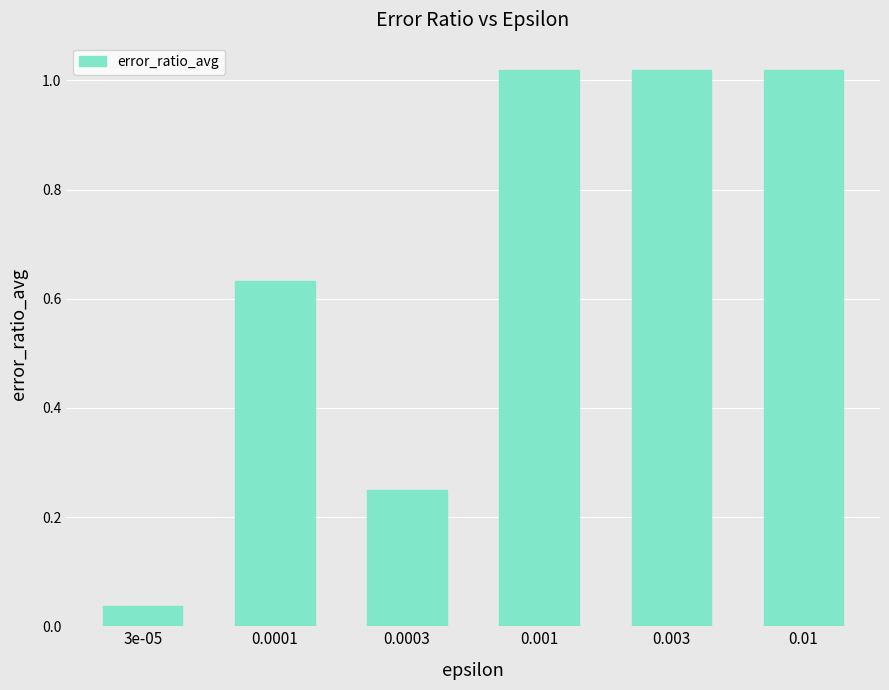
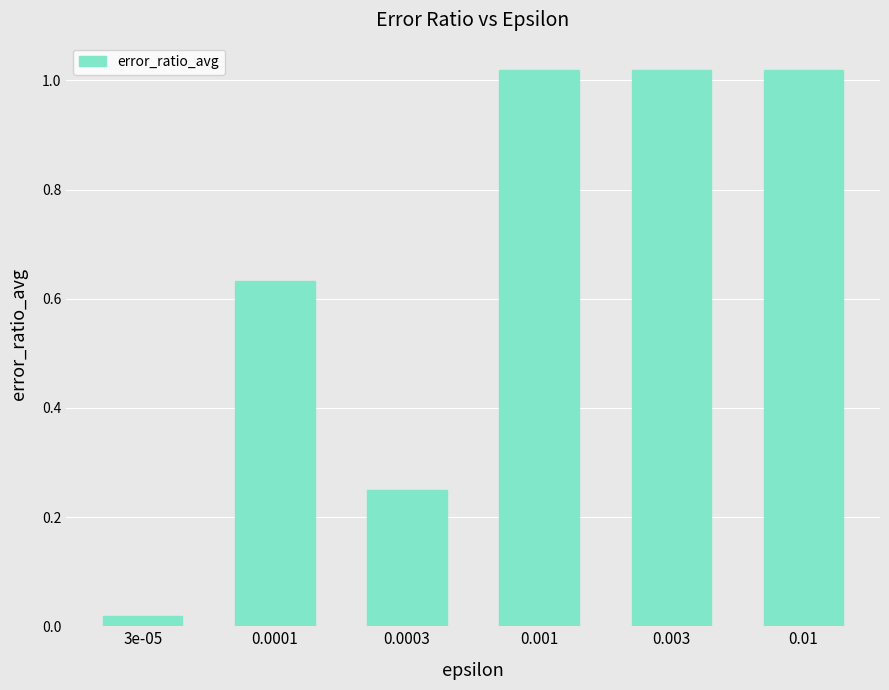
3e-05: 0.04 -> 0.02
